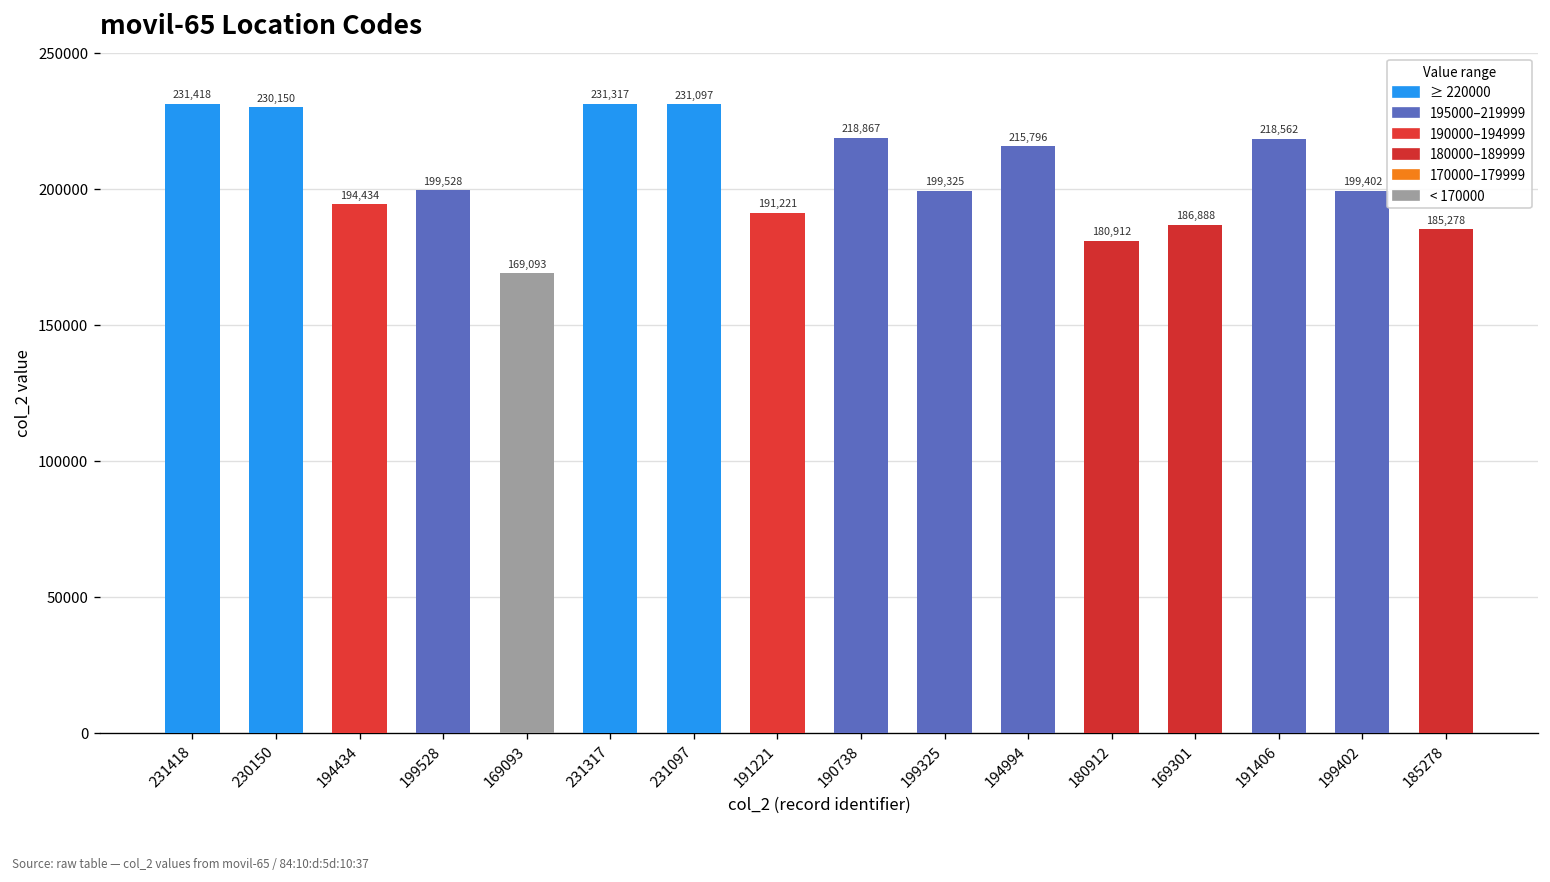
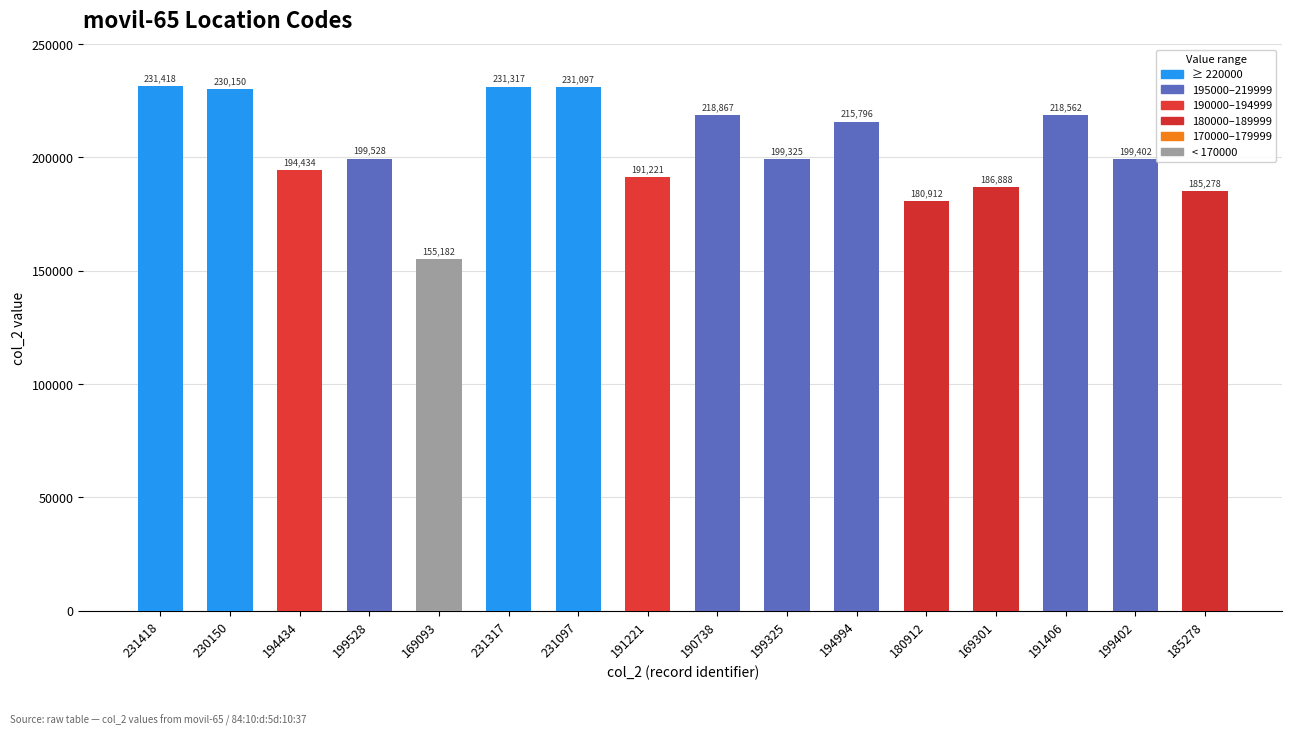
169093: 169,093 -> 155,182
